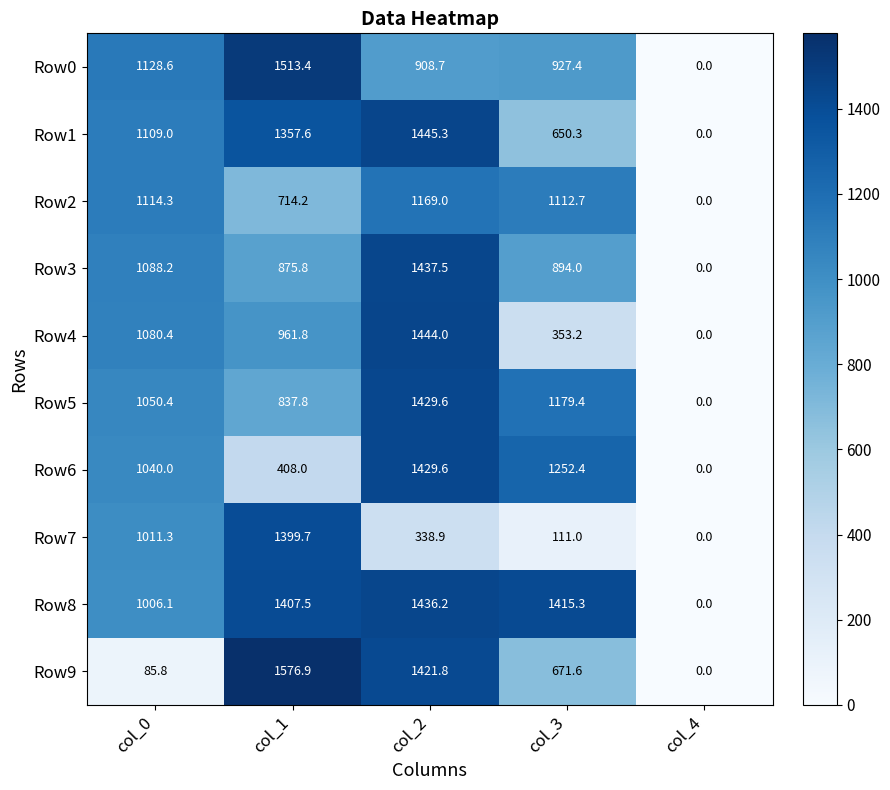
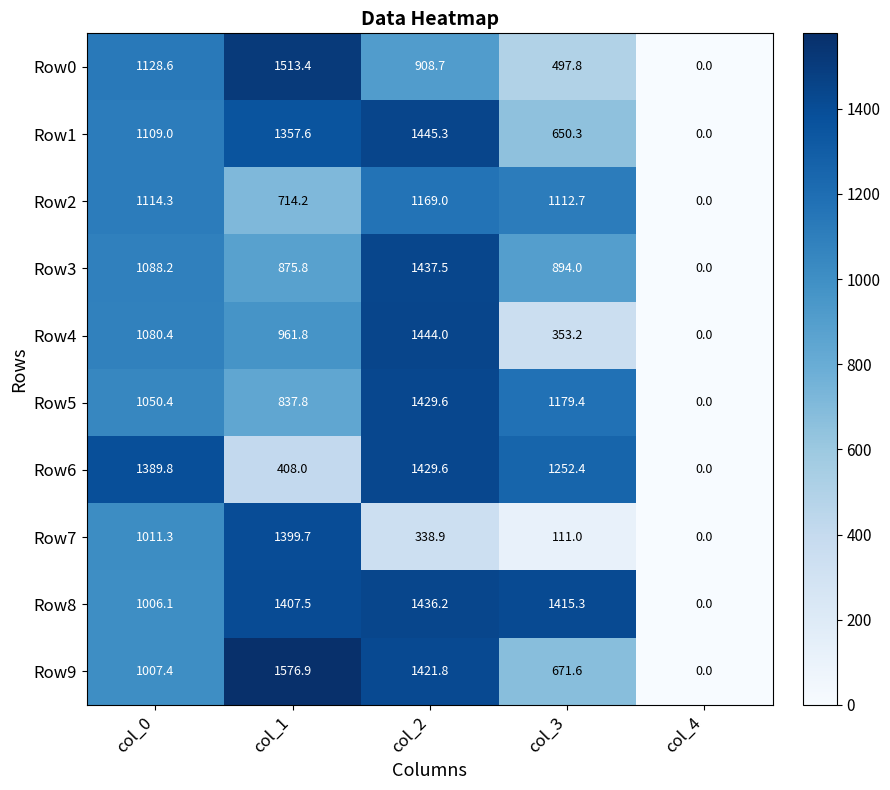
Row0, col_3: 927.4 -> 497.8
Row6, col_0: 1040.0 -> 1389.8
Row9, col_0: 85.8 -> 1007.4
